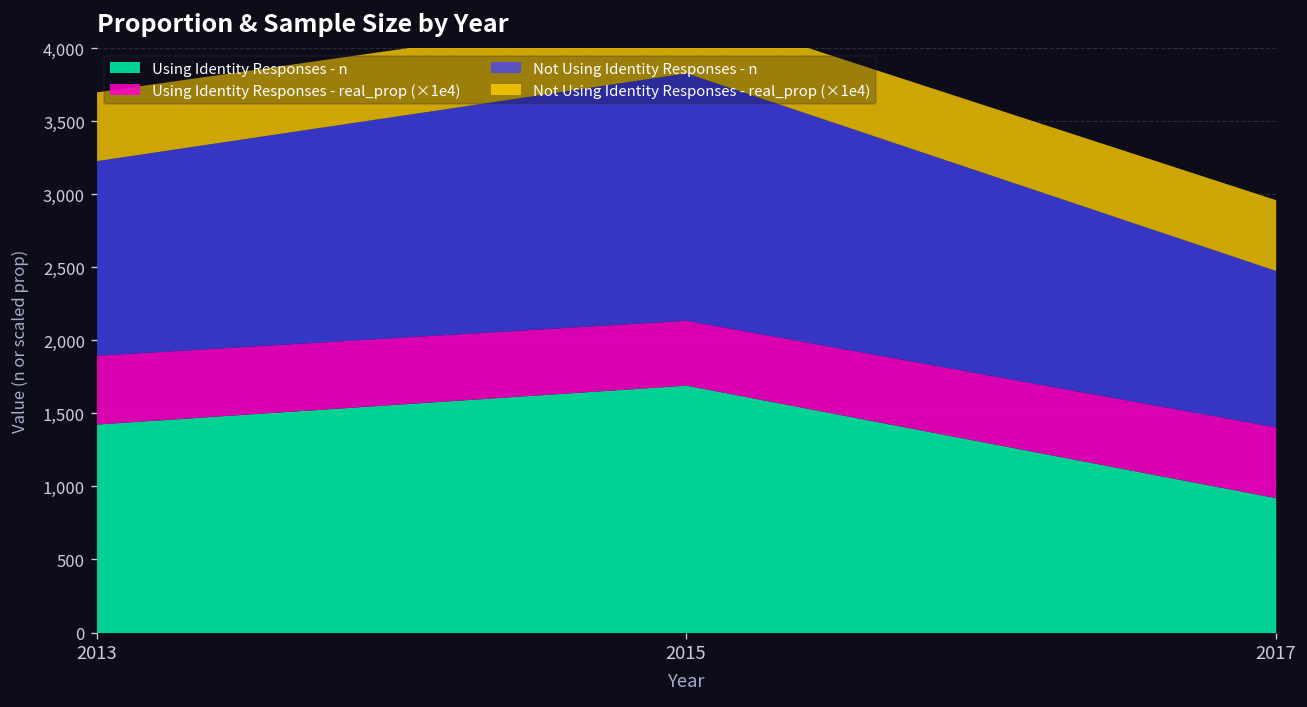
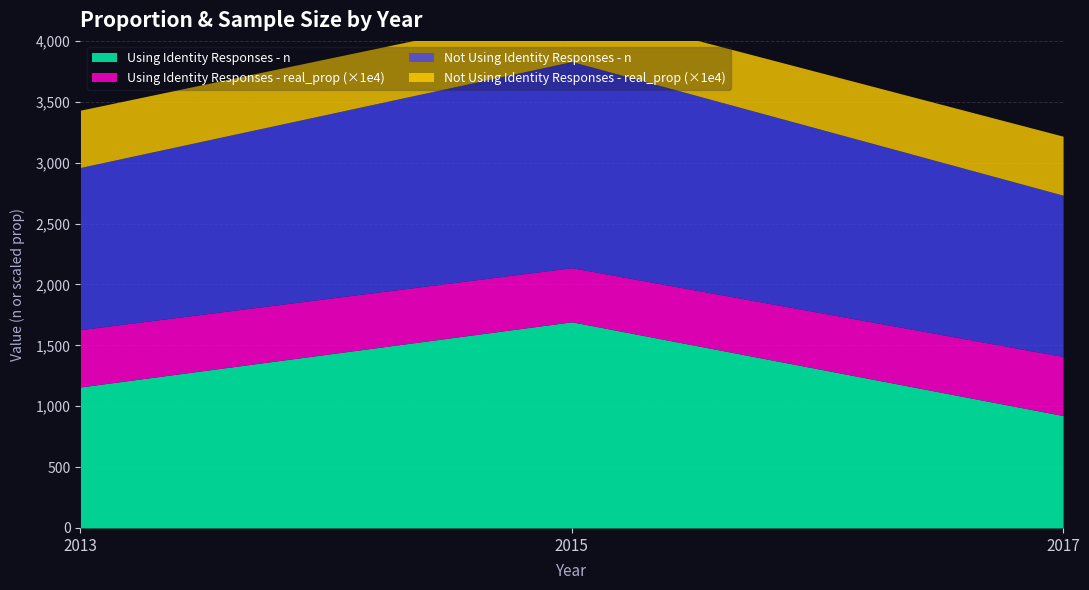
Using Identity Responses - n, 2013: 1,430 -> 1,160
Not Using Identity Responses - n, 2017: 1,070 -> 1,330
